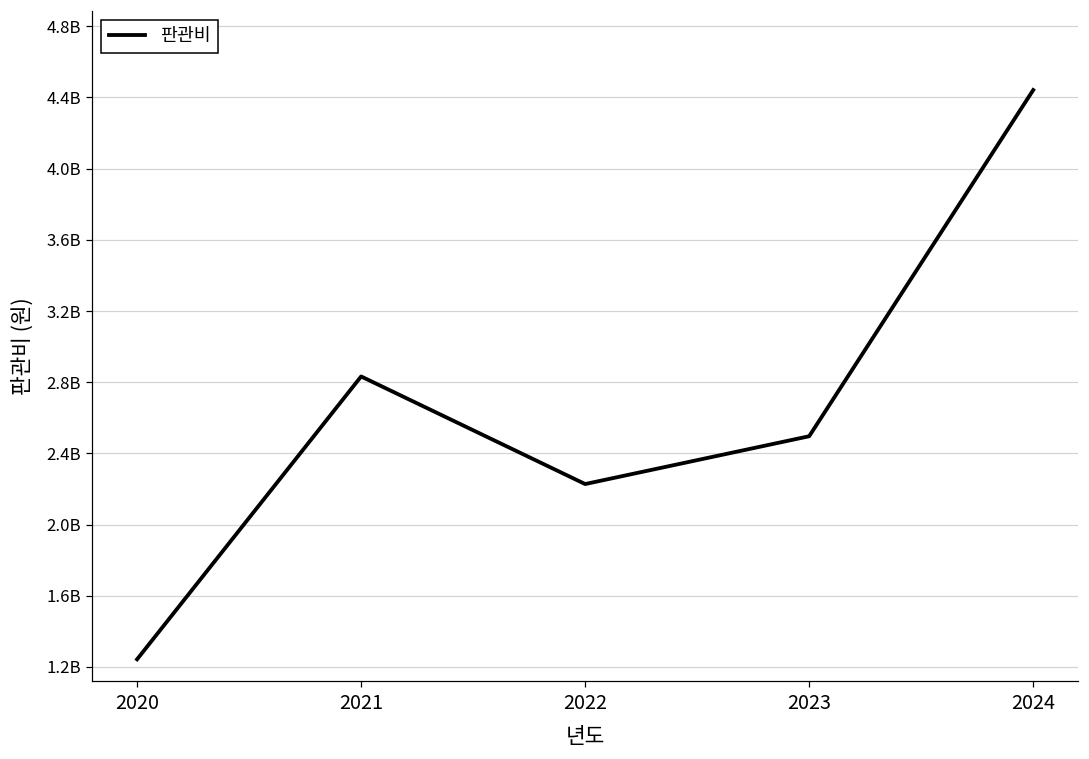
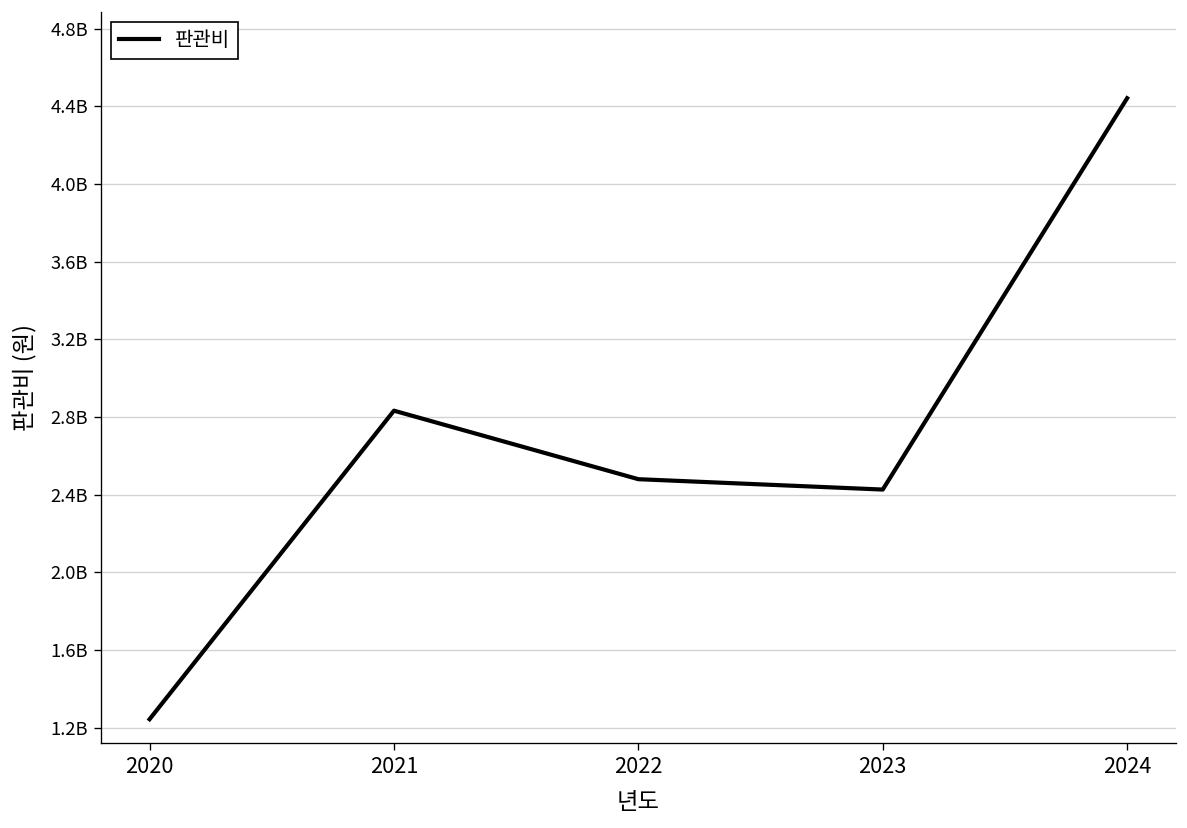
2022: 2230000000 -> 2480000000
2023: 2500000000 -> 2430000000
